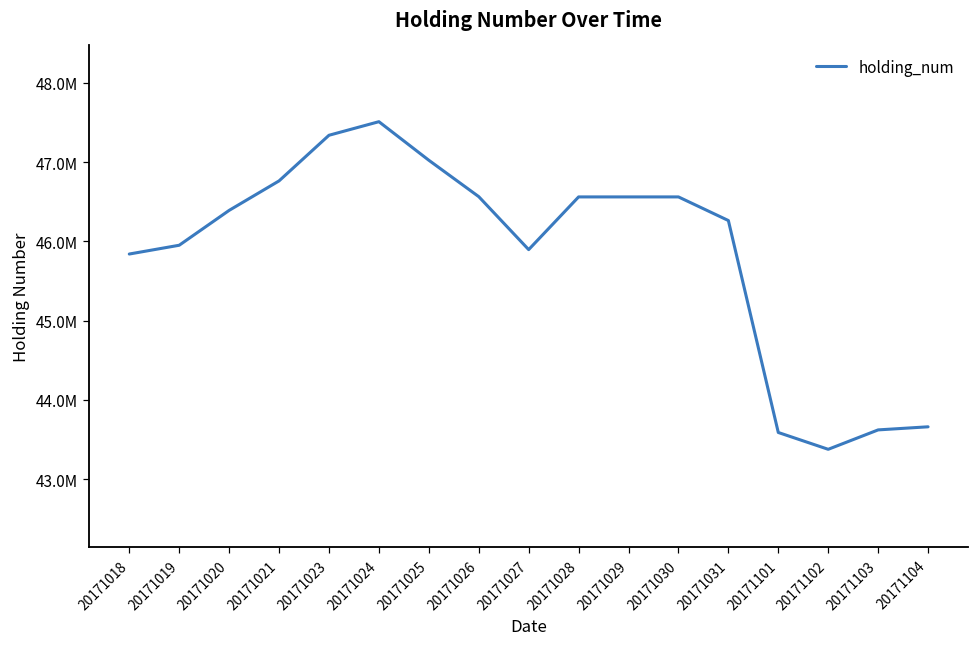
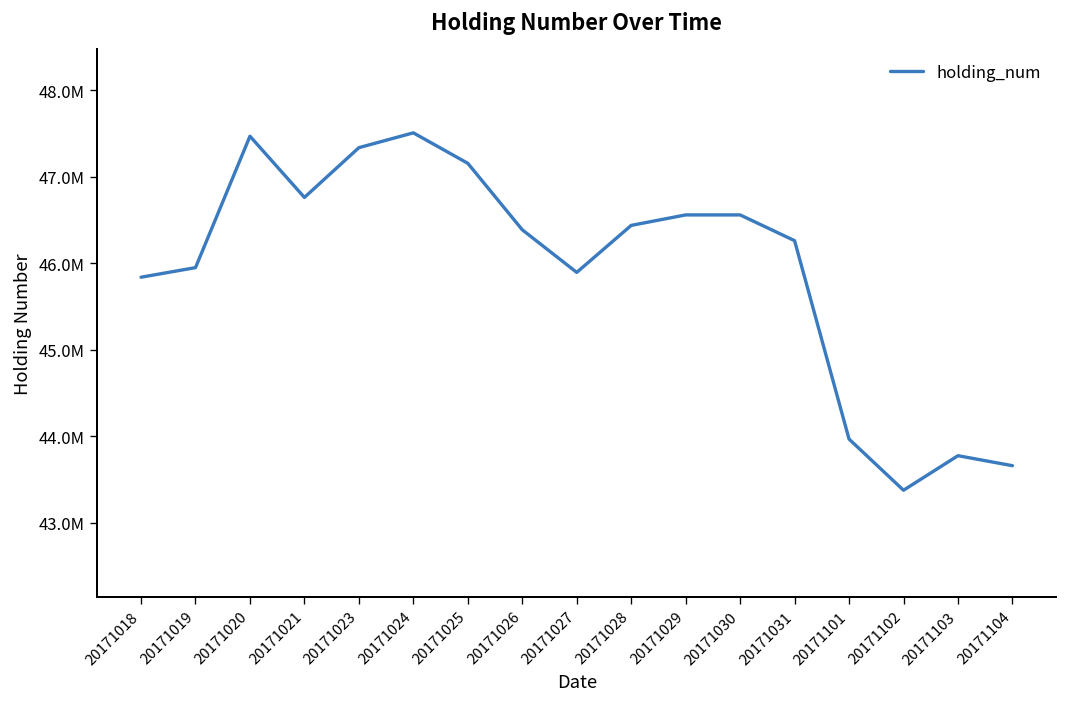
20171020: 46400000 -> 47500000
20171025: 47000000 -> 47200000
20171026: 46600000 -> 46400000
20171028: 46600000 -> 46400000
20171101: 43600000 -> 44000000
20171103: 43600000 -> 43800000
